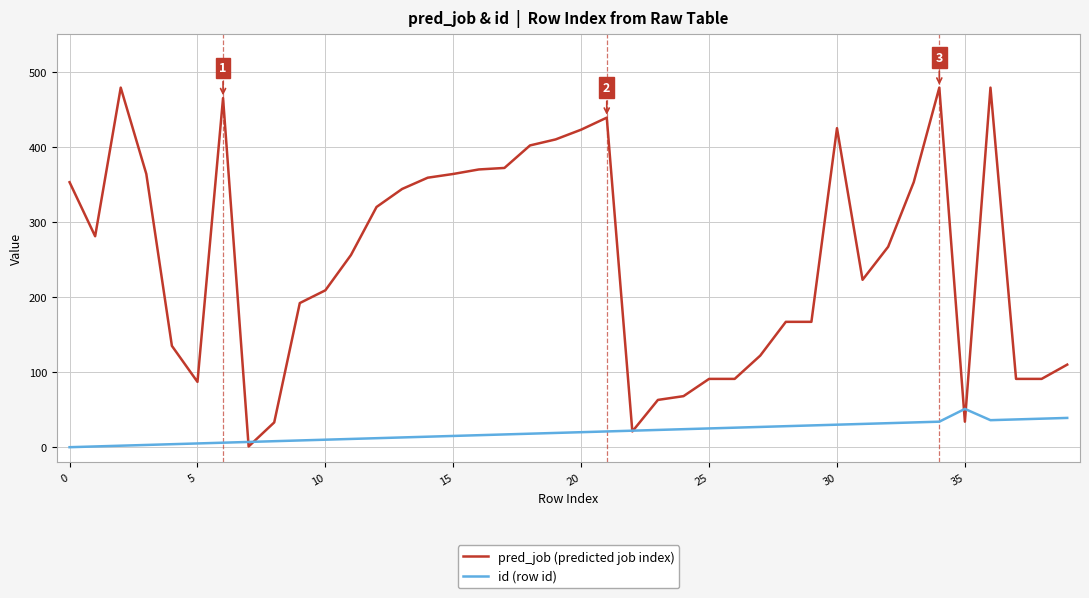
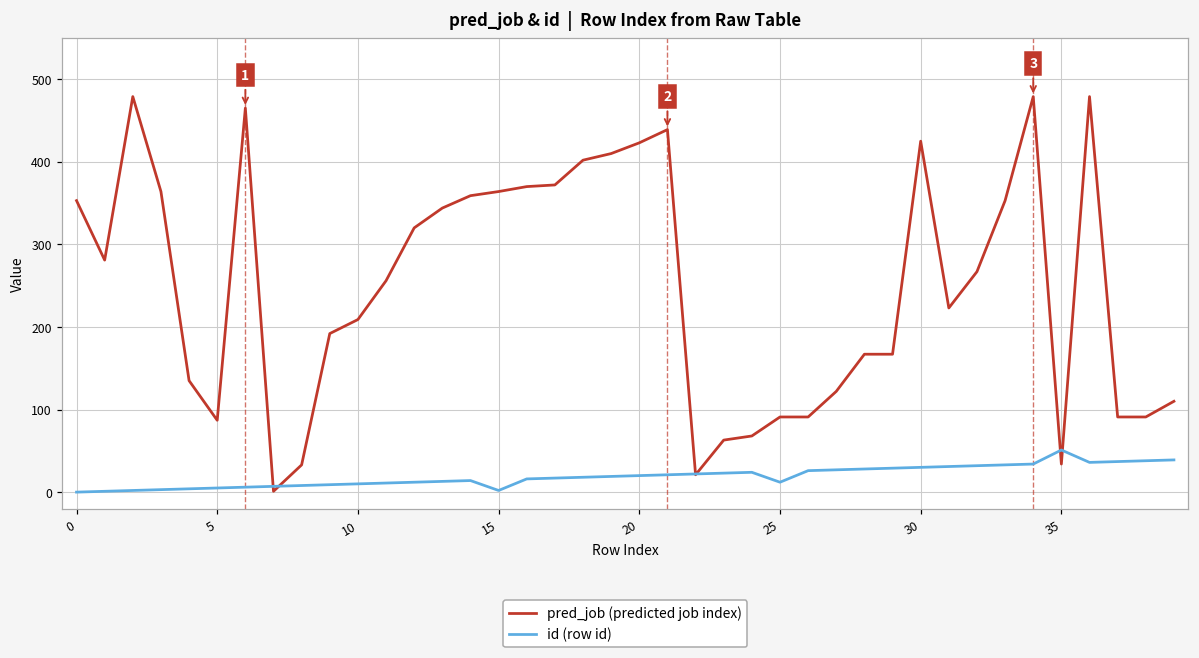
id (row id), 15: 20 -> 0
id (row id), 25: 30 -> 10
